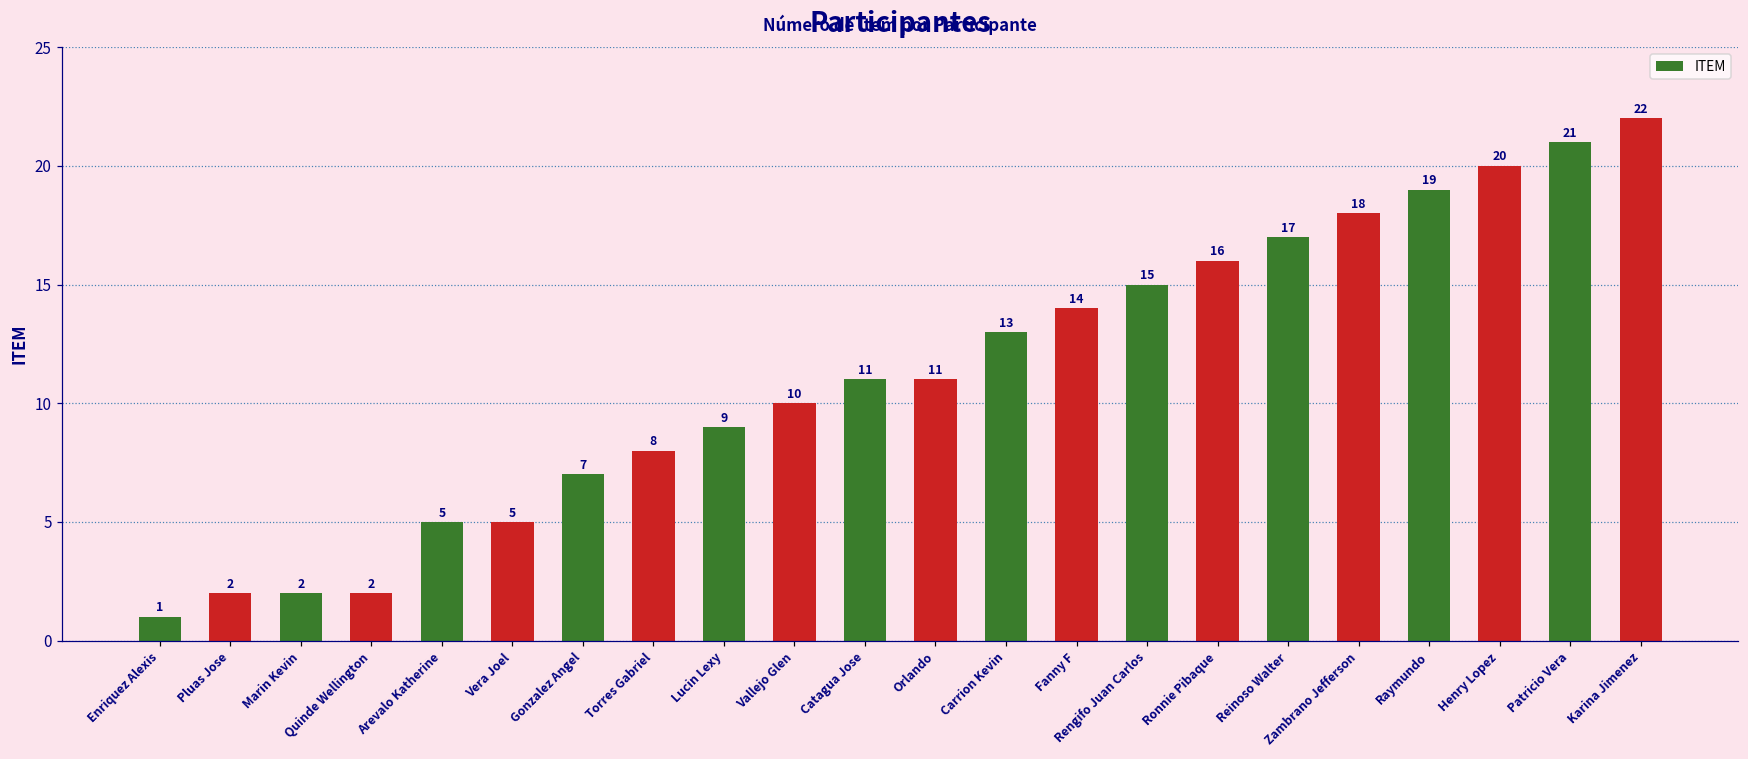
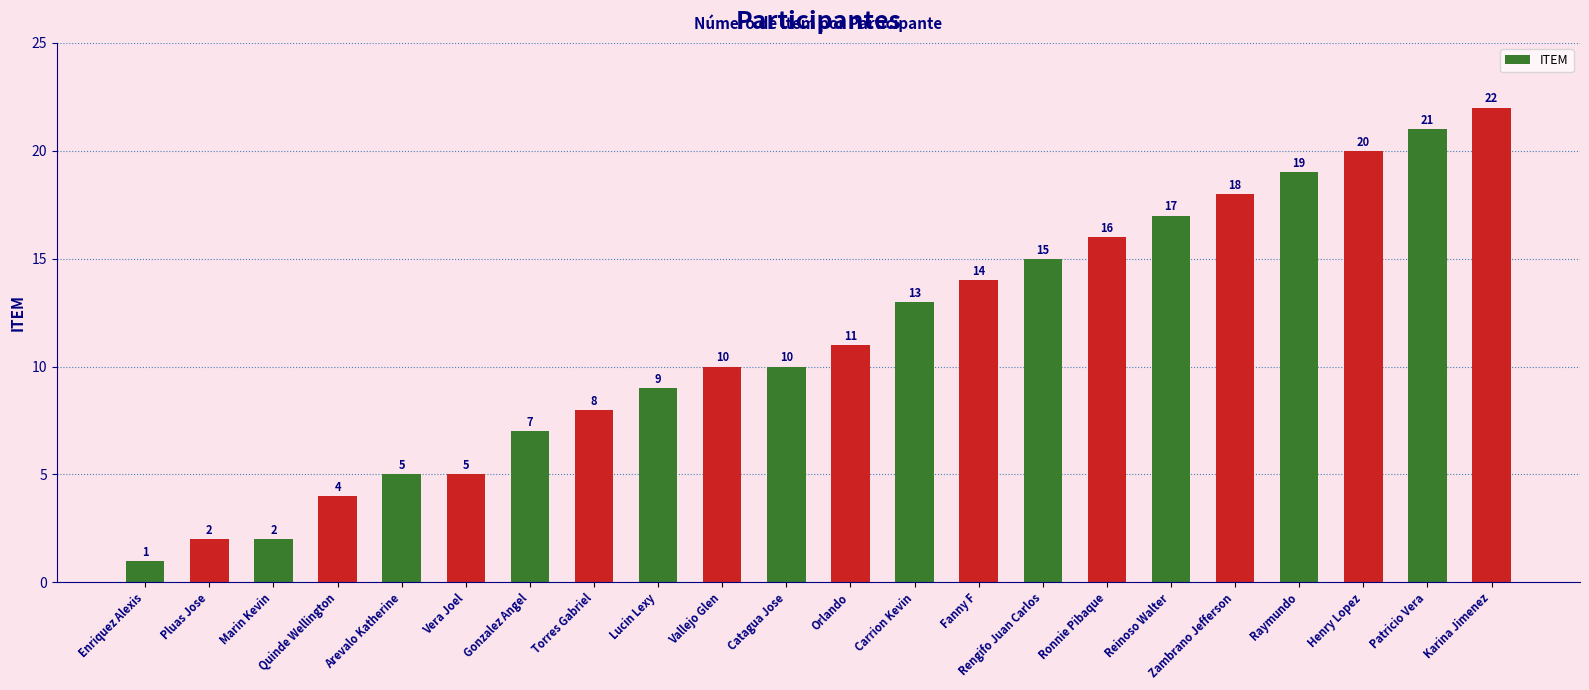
Quinde Wellington: 2 -> 4
Catagua Jose: 11 -> 10
